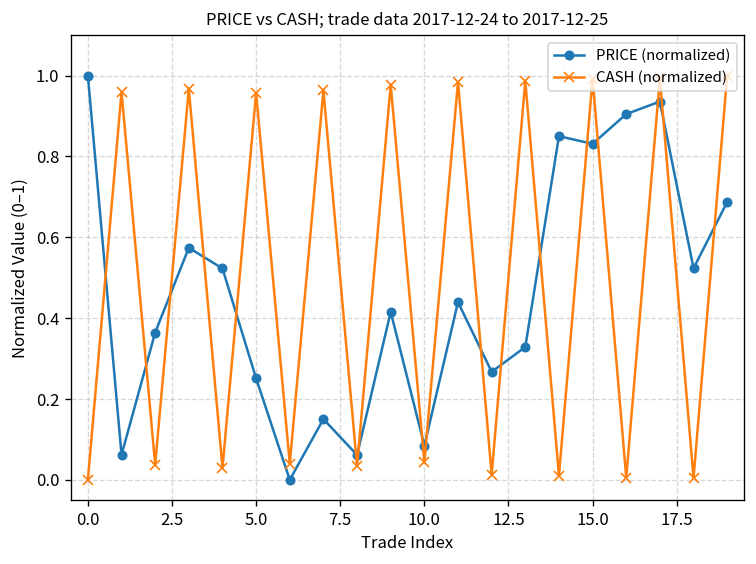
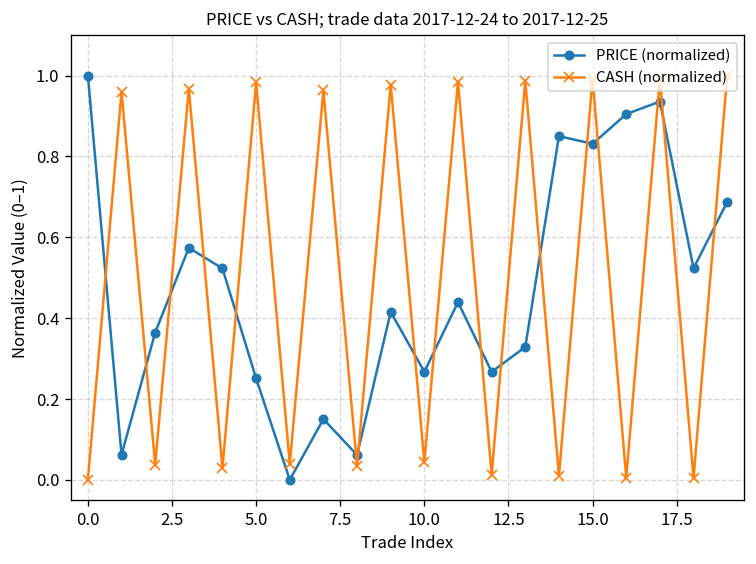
CASH (normalized), 5.0: 0.96 -> 0.98
PRICE (normalized), 10.0: 0.08 -> 0.27
